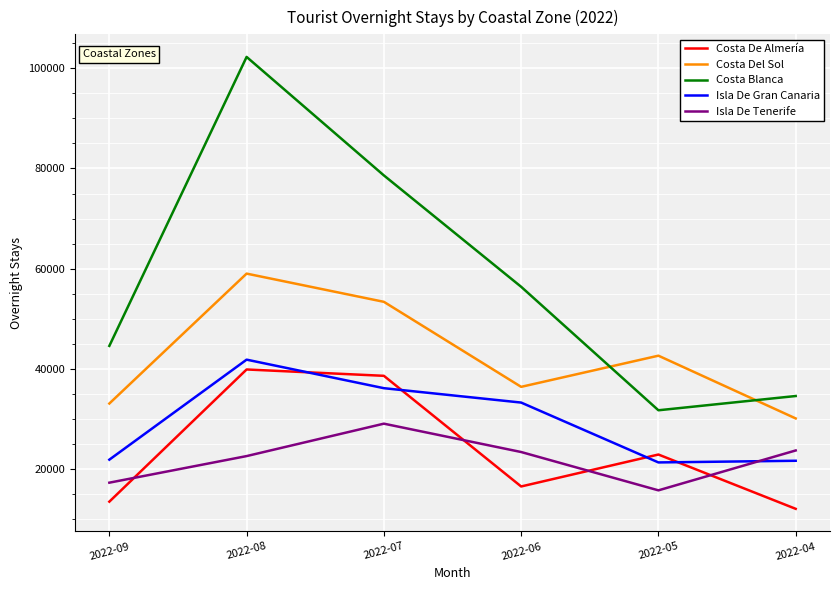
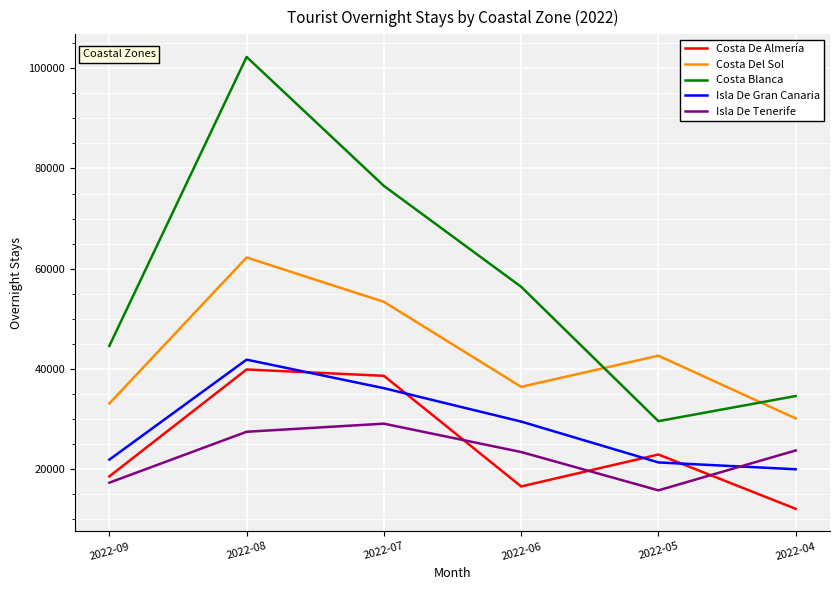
Costa De Almería, 2022-09: 14000 -> 19000
Costa Del Sol, 2022-08: 59000 -> 62000
Isla De Tenerife, 2022-08: 23000 -> 27000
Costa Blanca, 2022-07: 79000 -> 77000
Isla De Gran Canaria, 2022-06: 33000 -> 30000
Costa Blanca, 2022-05: 32000 -> 30000
Isla De Gran Canaria, 2022-04: 22000 -> 20000
